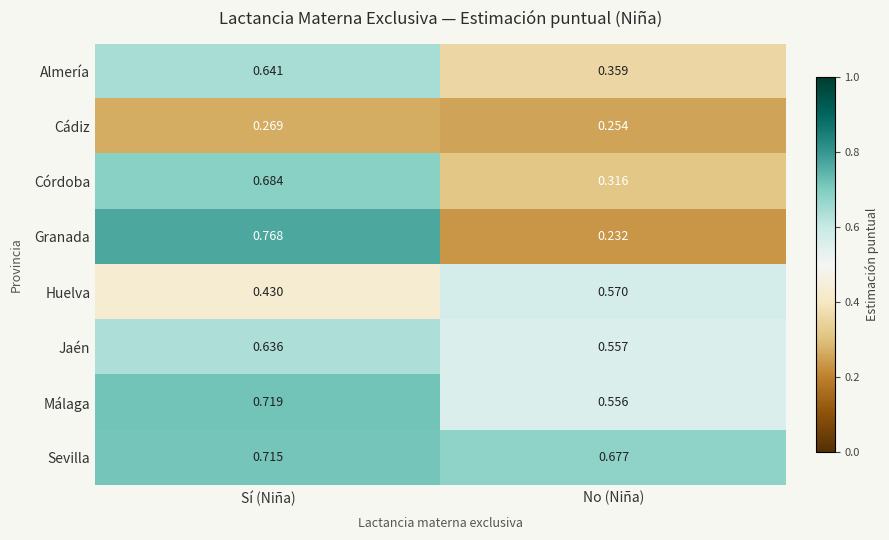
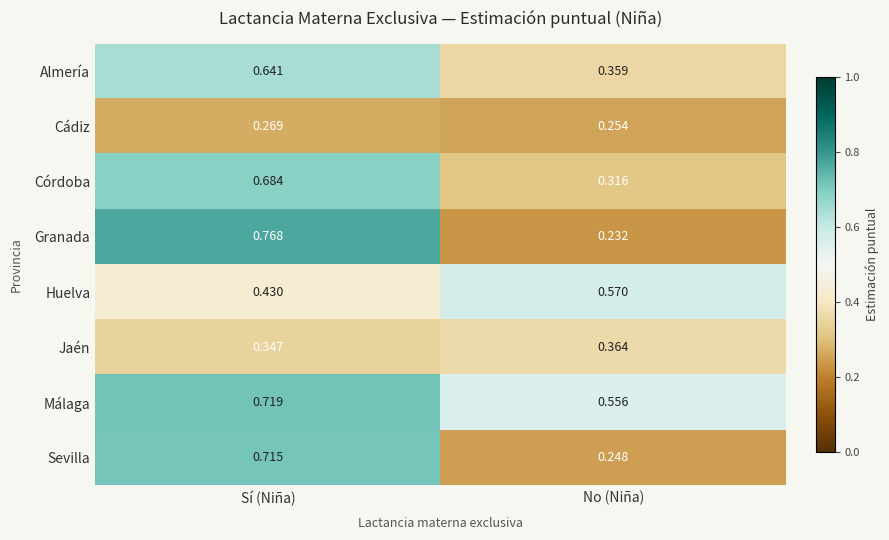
Jaén, Sí (Niña): 0.636 -> 0.347
Jaén, No (Niña): 0.557 -> 0.364
Sevilla, No (Niña): 0.677 -> 0.248
